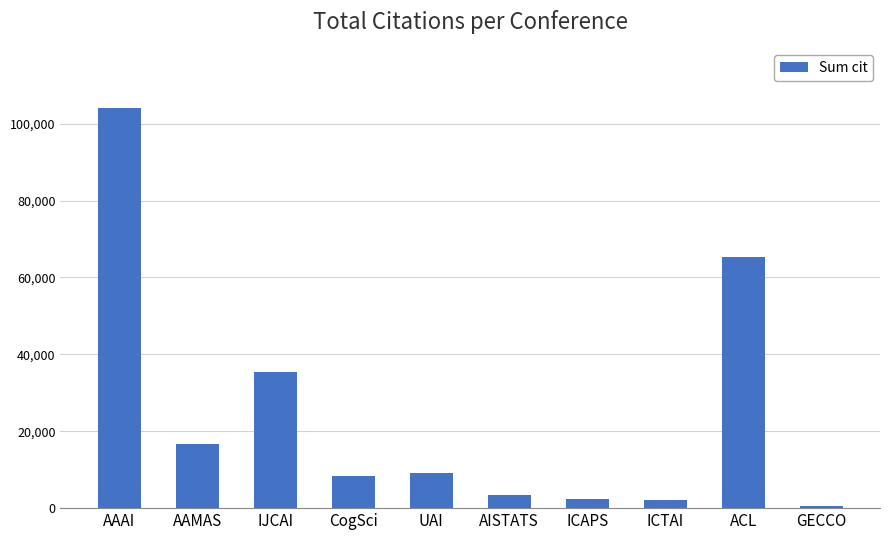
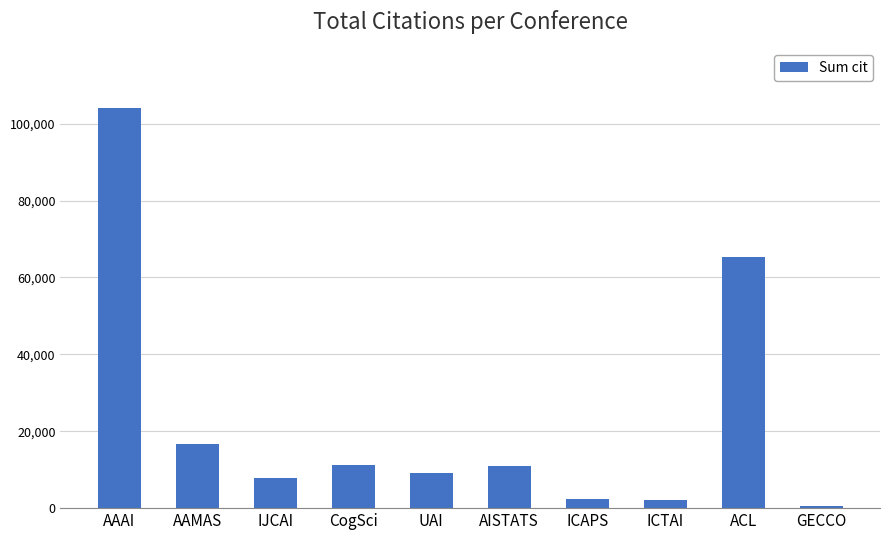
IJCAI: 35,000 -> 8,000
CogSci: 8,000 -> 11,000
AISTATS: 3,000 -> 11,000
